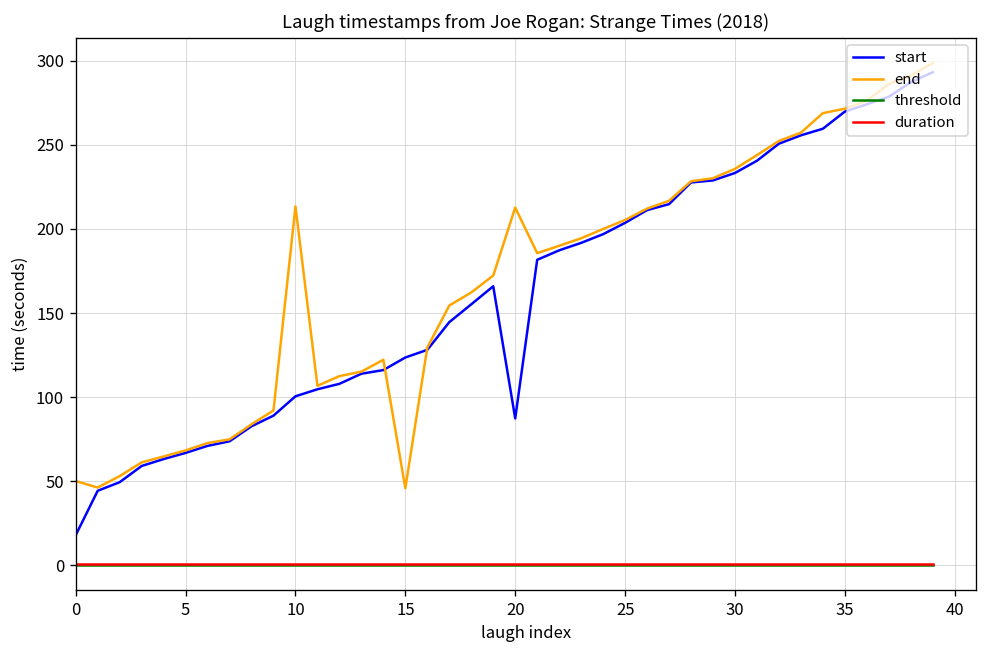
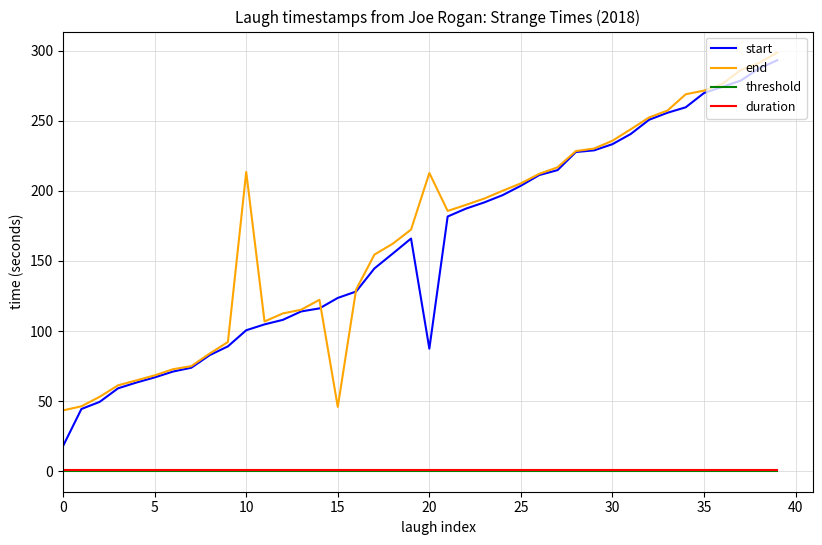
end, 0: 50 -> 43
